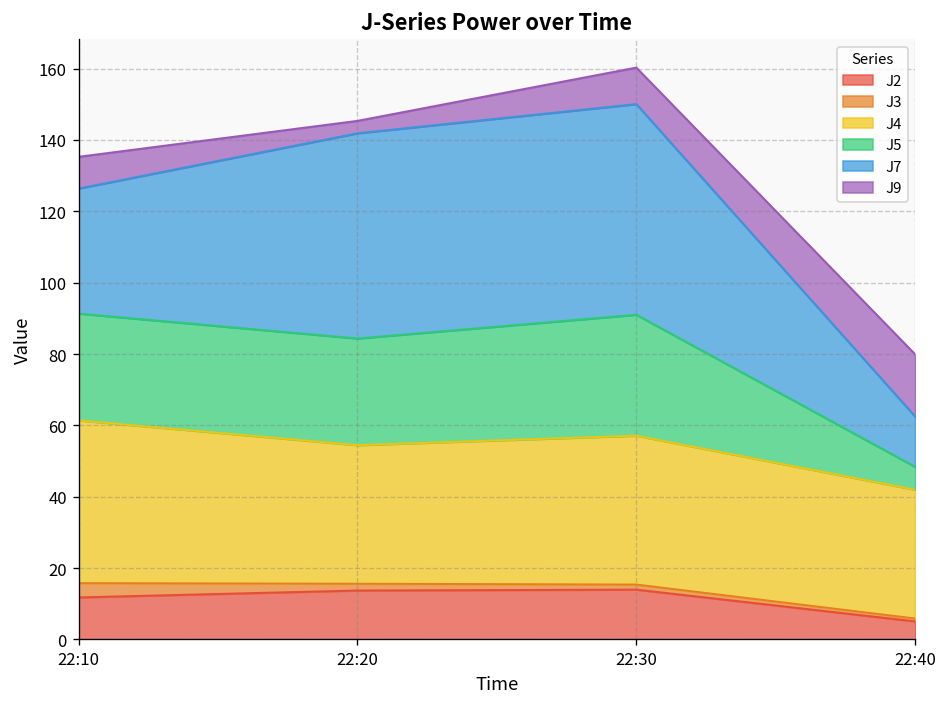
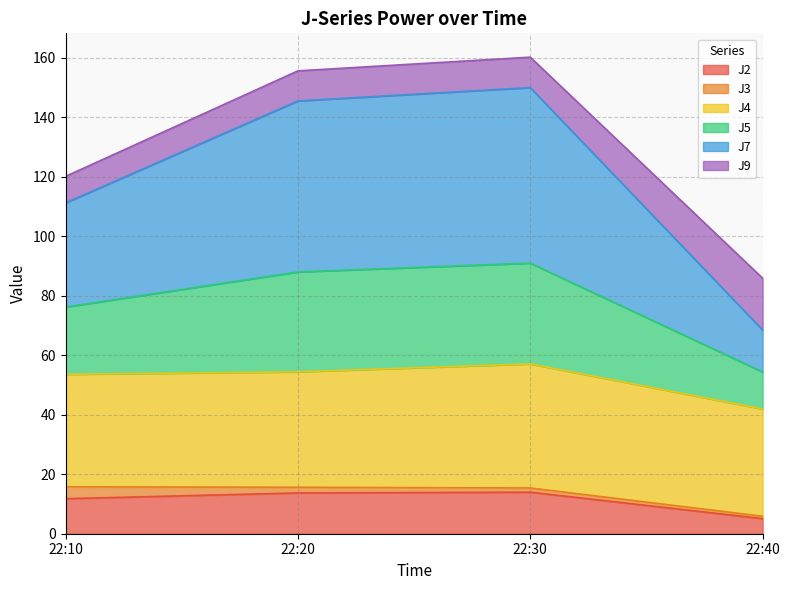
J4, 22:10: 46 -> 38
J5, 22:10: 30 -> 23
J5, 22:20: 30 -> 34
J9, 22:20: 3 -> 10
J5, 22:40: 6 -> 12
